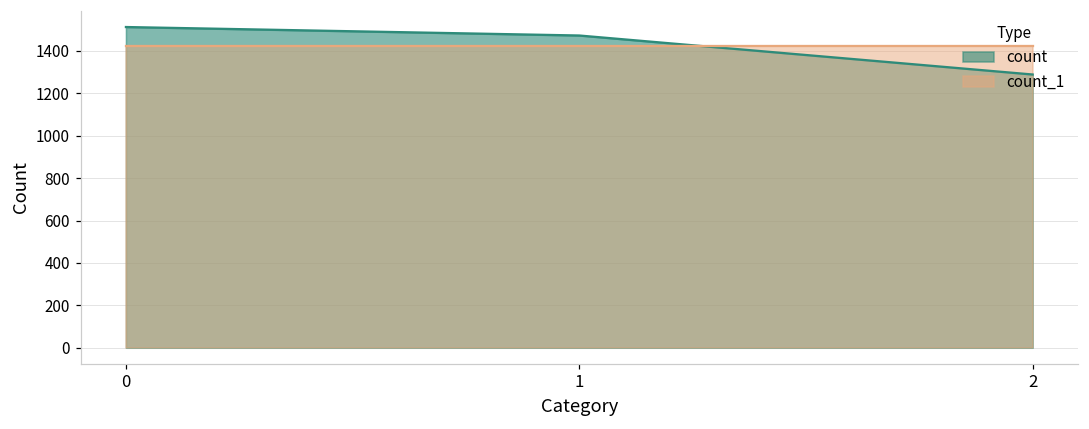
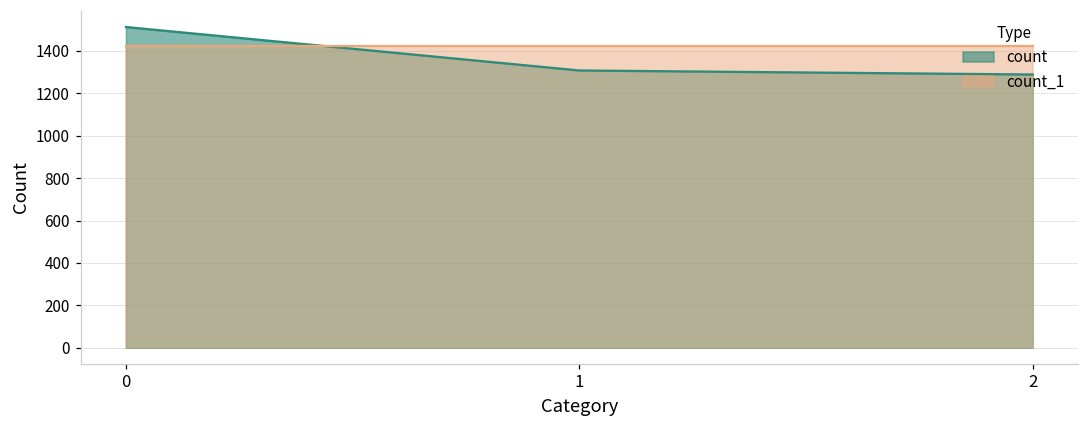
count, 1: 1470 -> 1310
